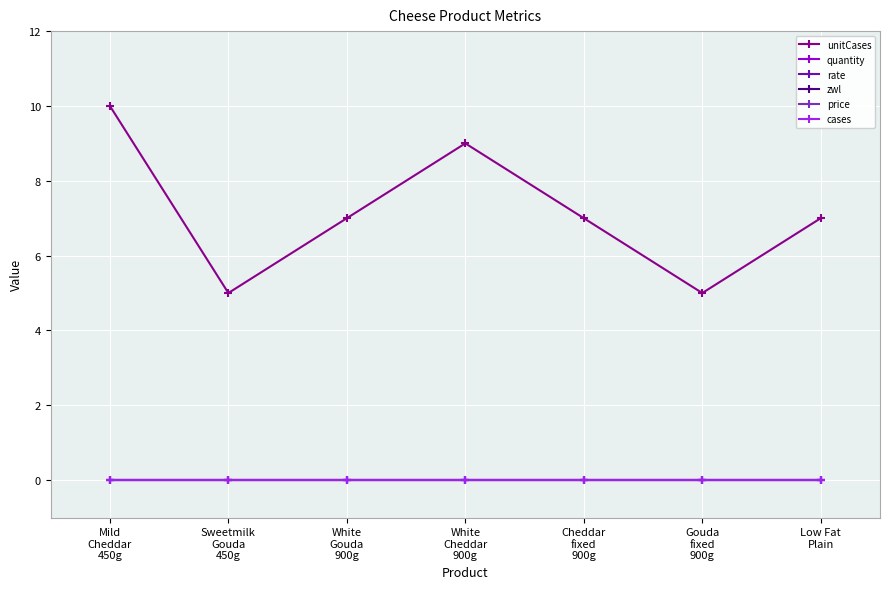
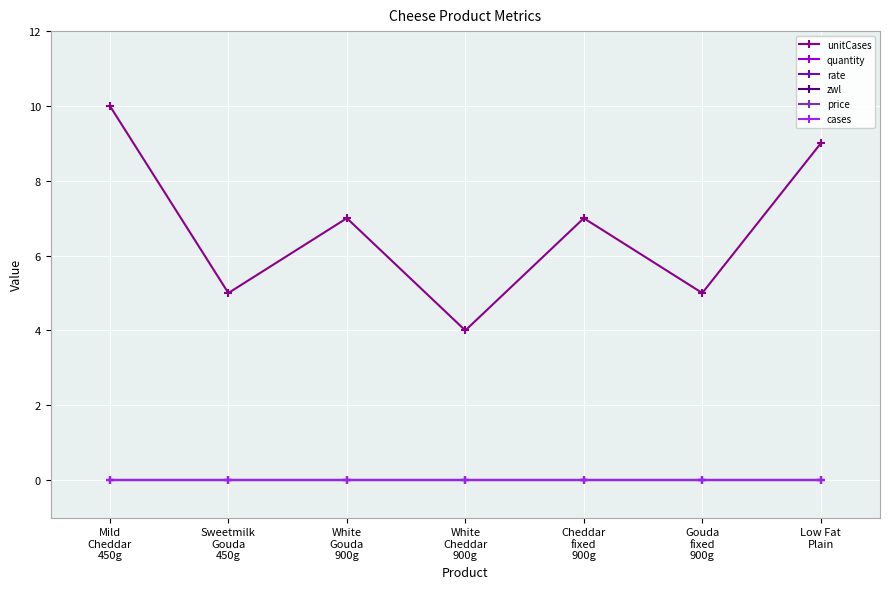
unitCases, White Cheddar 900g: 9 -> 4
unitCases, Low Fat Plain: 7 -> 9
